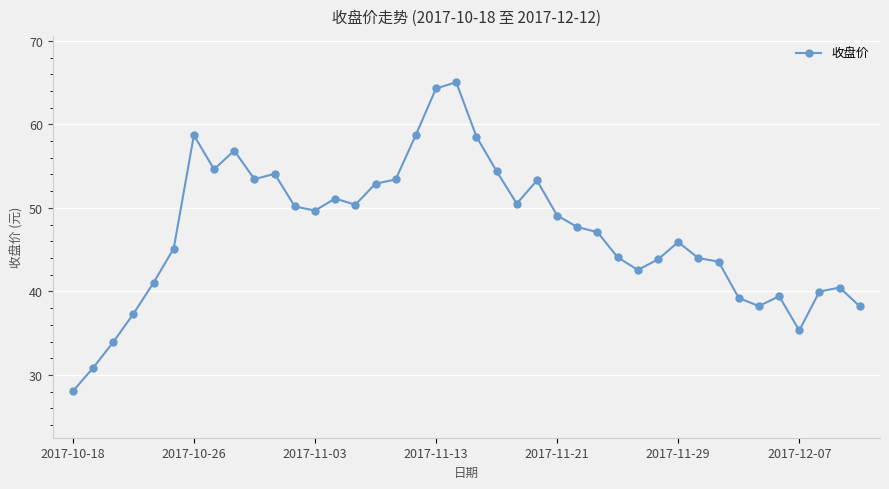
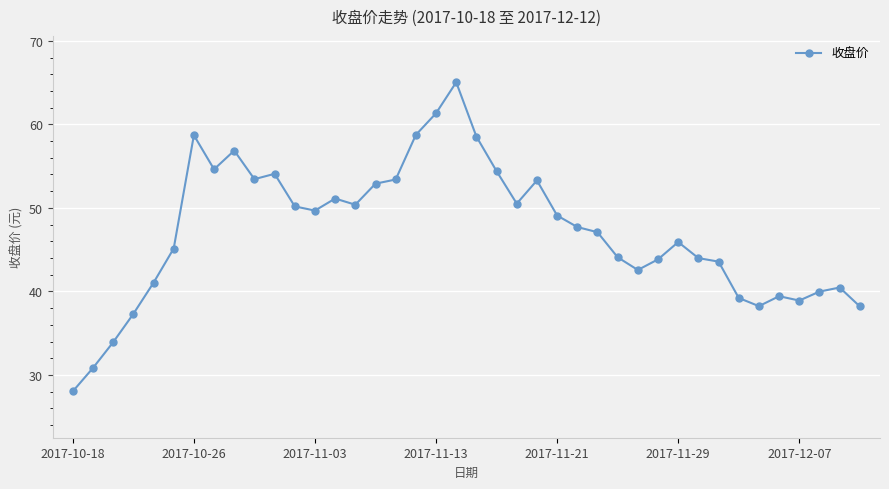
2017-11-13: 64 -> 61
2017-12-07: 35 -> 39
